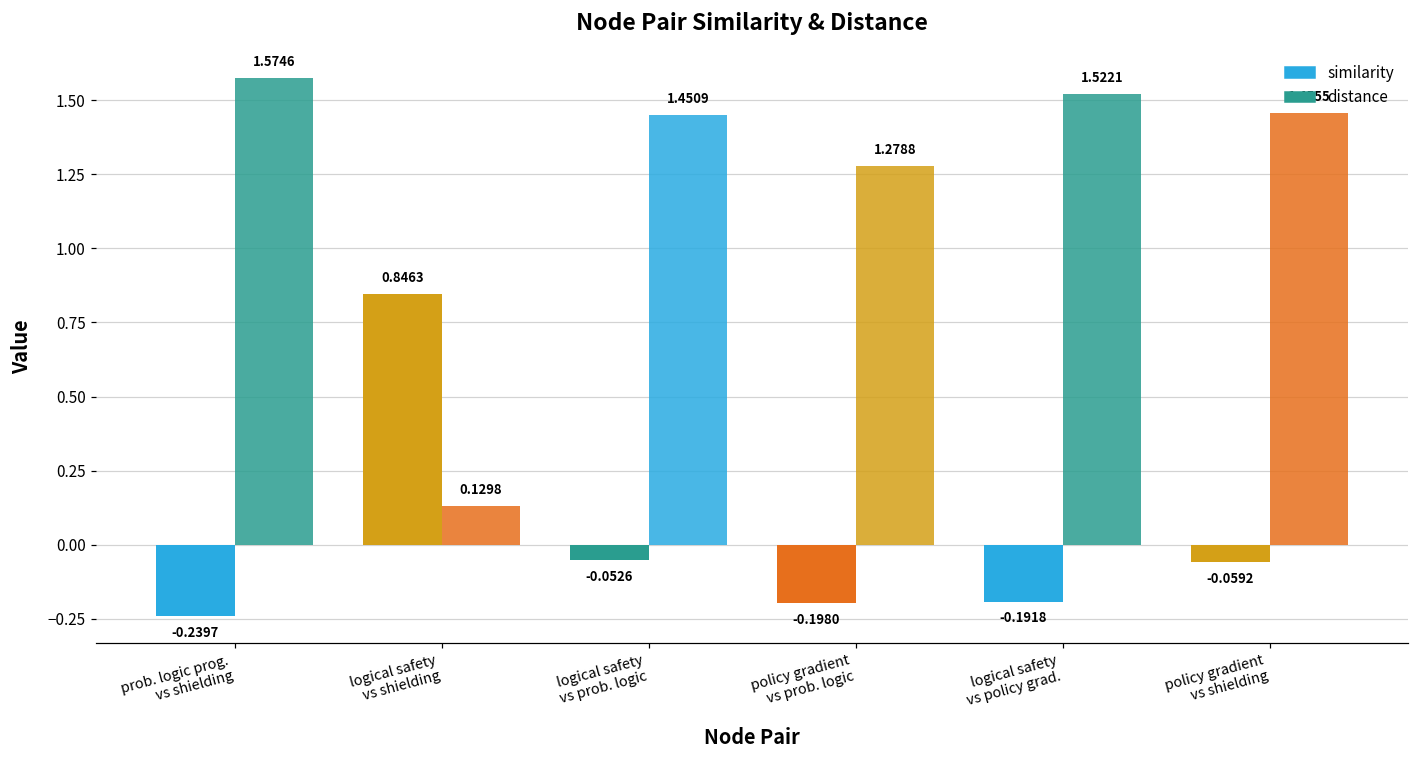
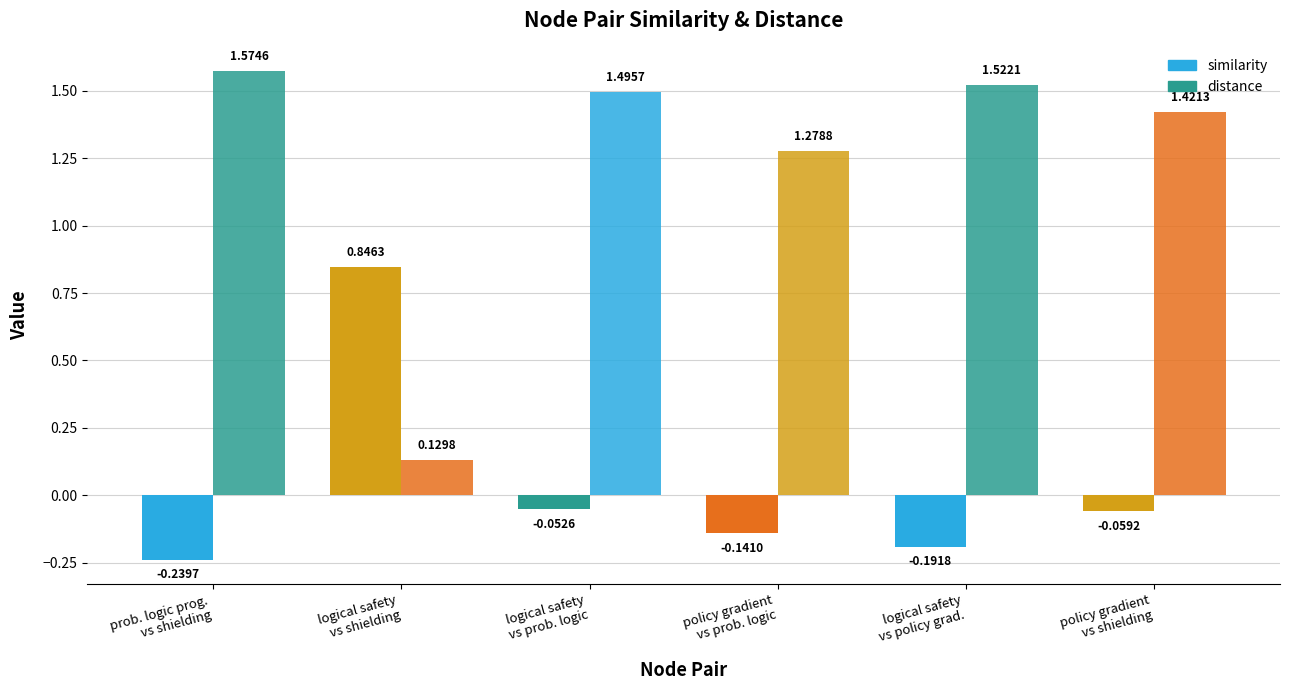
distance, logical safety vs prob. logic: 1.4509 -> 1.4957
similarity, policy gradient vs prob. logic: -0.1980 -> -0.1410
distance, policy gradient vs shielding: 1.4555 -> 1.4213
